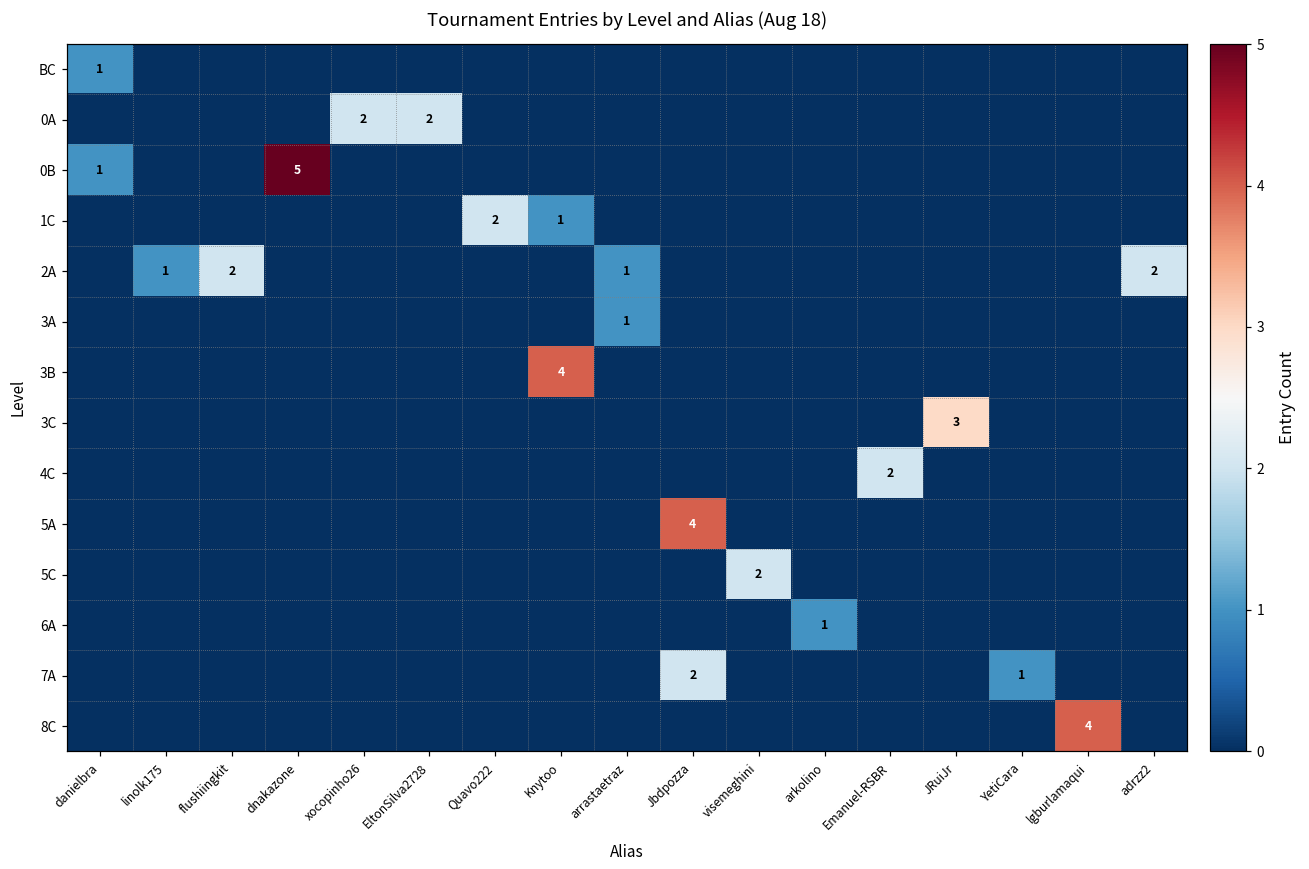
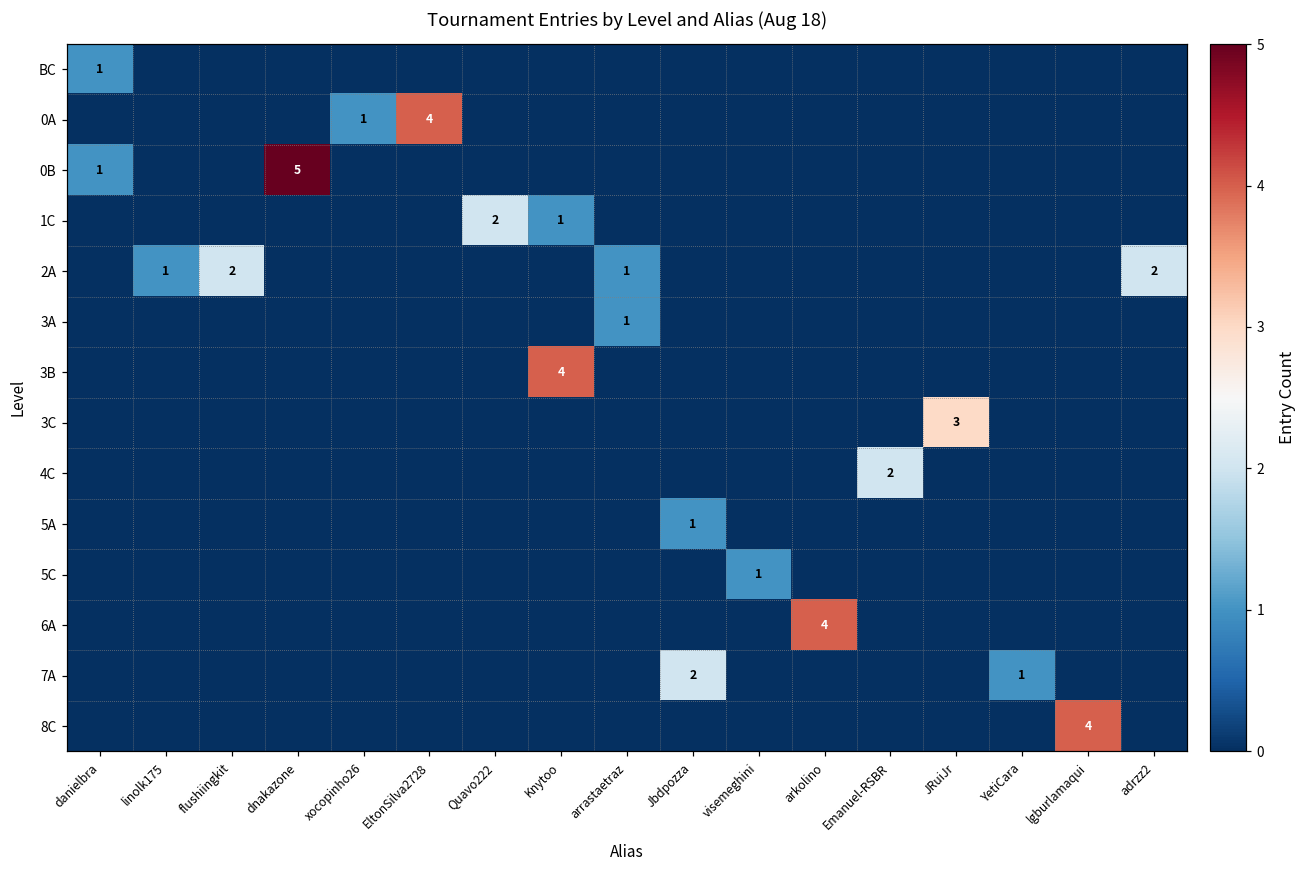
0A, xocopinho26: 2 -> 1
0A, EltonSilva2728: 2 -> 4
5A, Jbdpozza: 4 -> 1
5C, visemeghini: 2 -> 1
6A, arkolino: 1 -> 4
